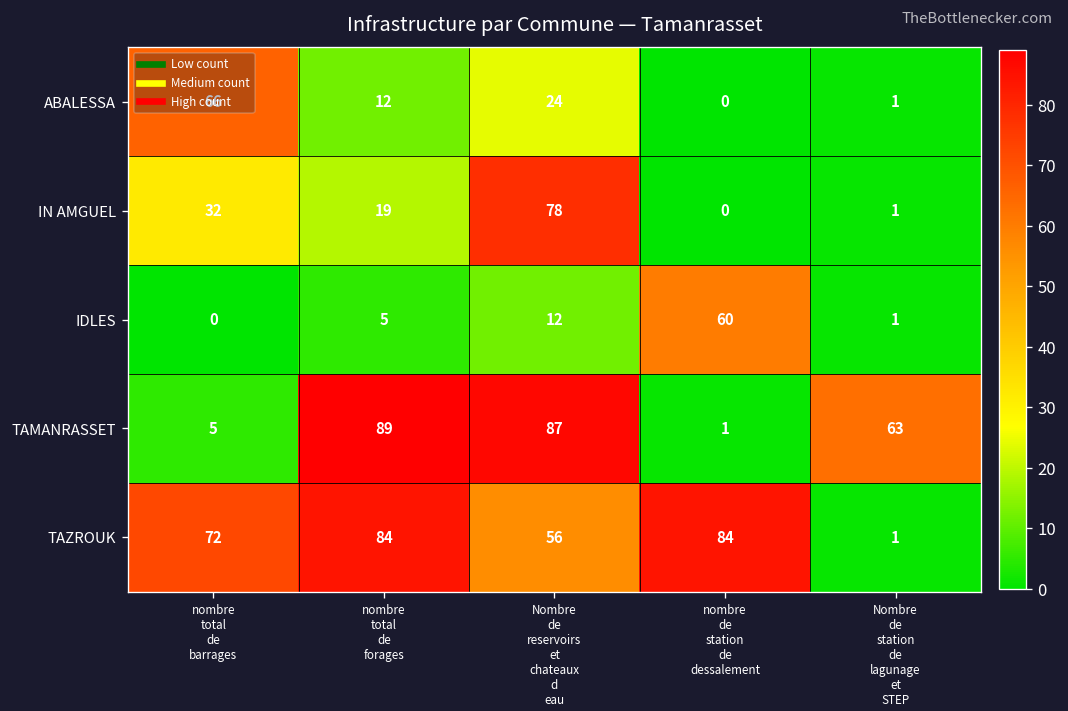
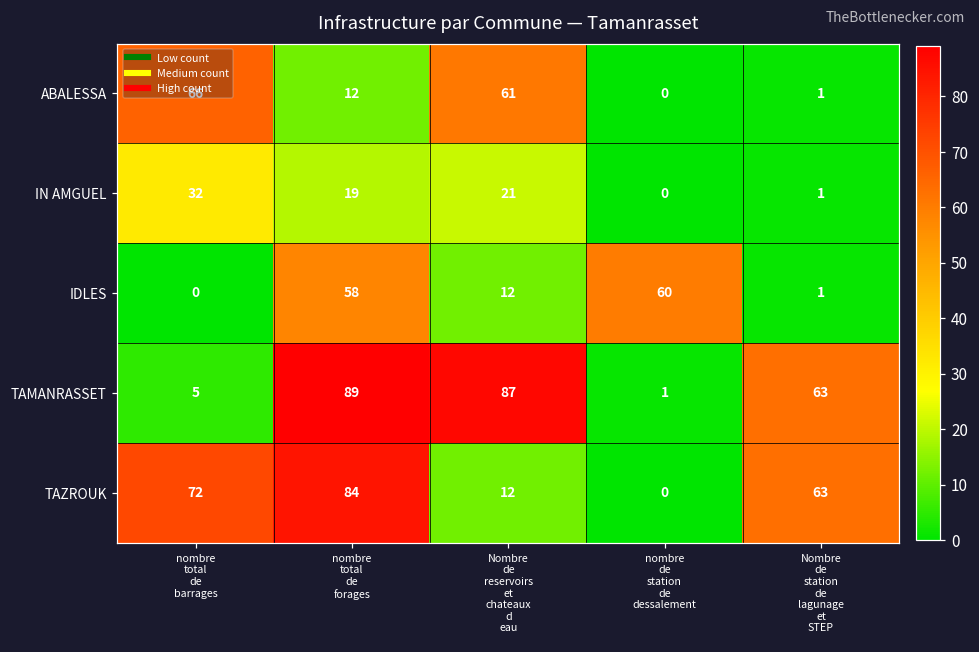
ABALESSA, Nombre de reservoirs et chateaux d eau: 24 -> 61
IN AMGUEL, Nombre de reservoirs et chateaux d eau: 78 -> 21
IDLES, nombre total de forages: 5 -> 58
TAZROUK, Nombre de reservoirs et chateaux d eau: 56 -> 12
TAZROUK, nombre de station de dessalement: 84 -> 0
TAZROUK, Nombre de station de lagunage et STEP: 1 -> 63
